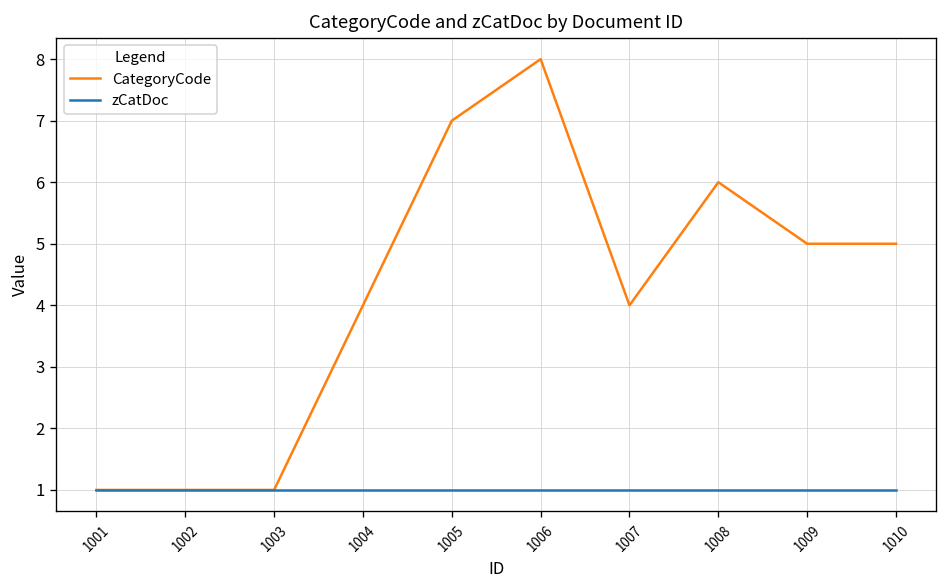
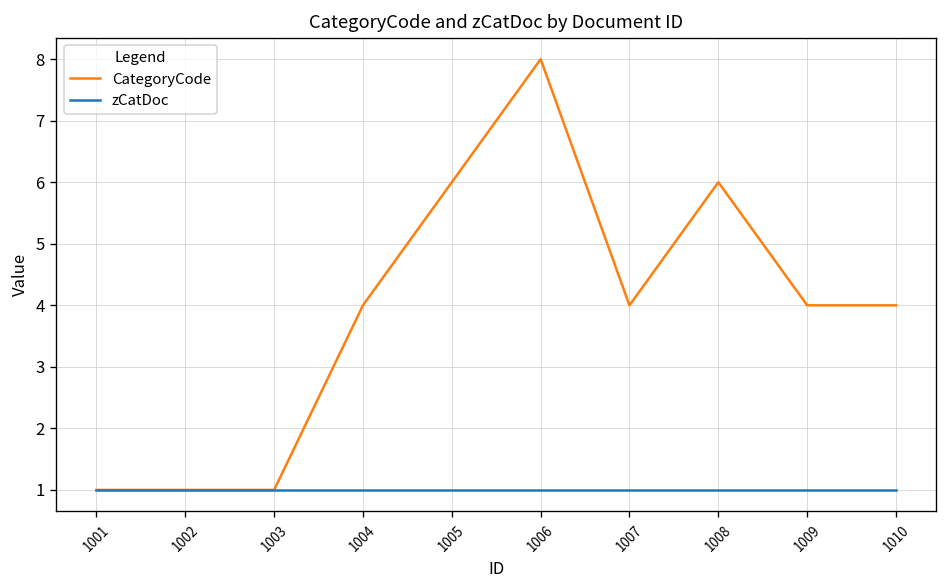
CategoryCode, 1005: 7 -> 6
CategoryCode, 1009: 5 -> 4
CategoryCode, 1010: 5 -> 4
